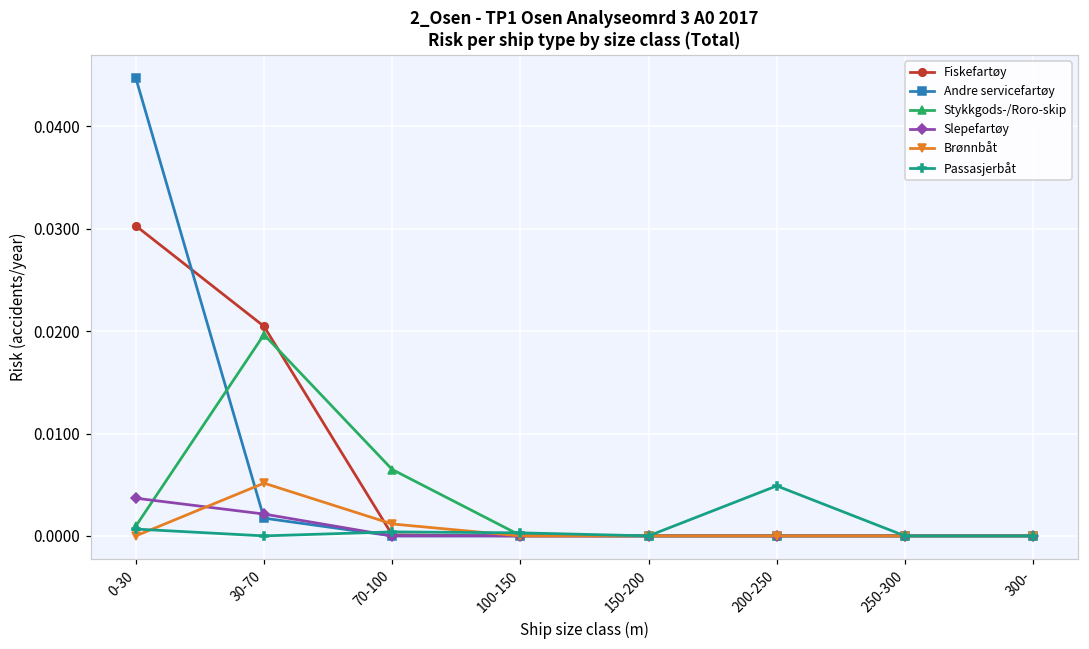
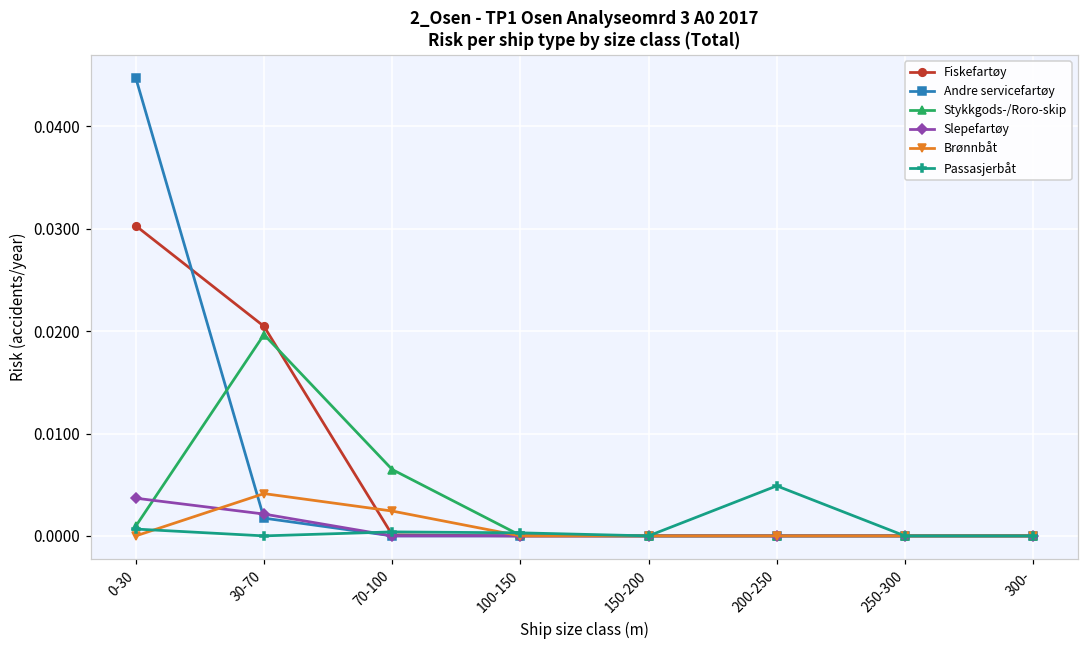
Brønnbåt, 30-70: 0.005 -> 0.004
Brønnbåt, 70-100: 0.001 -> 0.002
